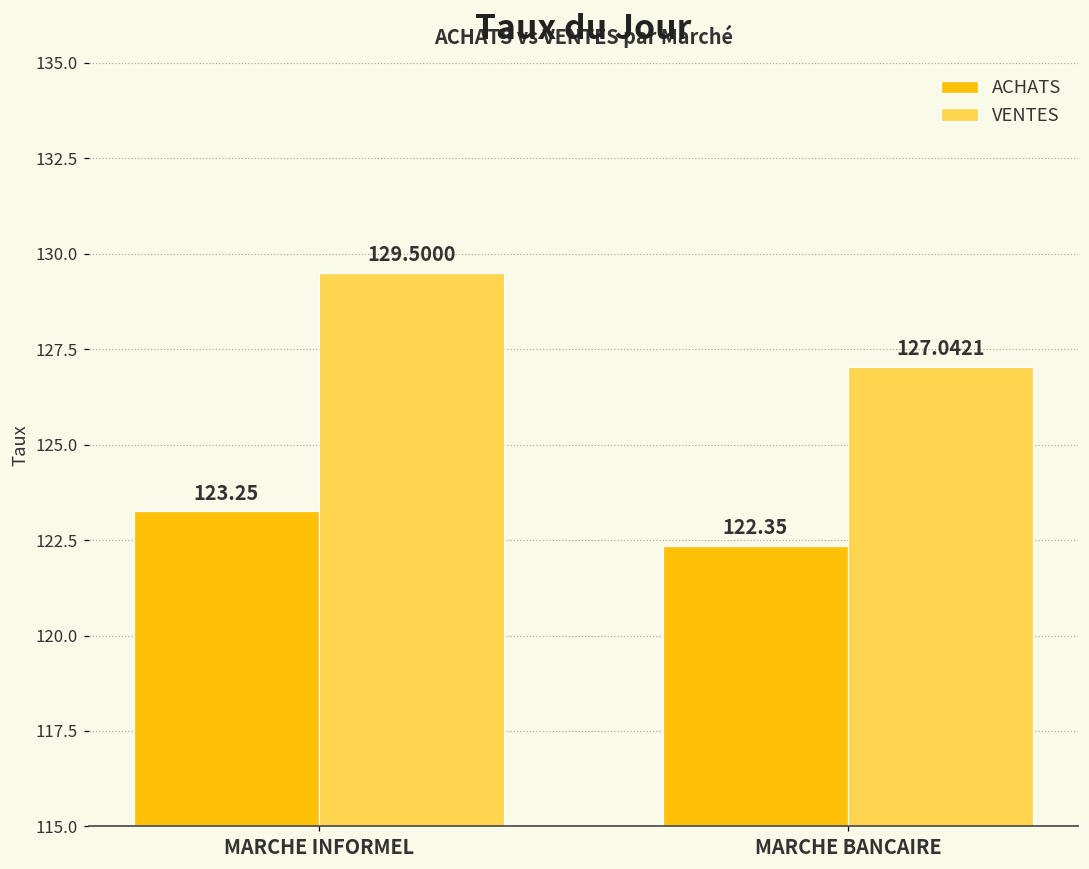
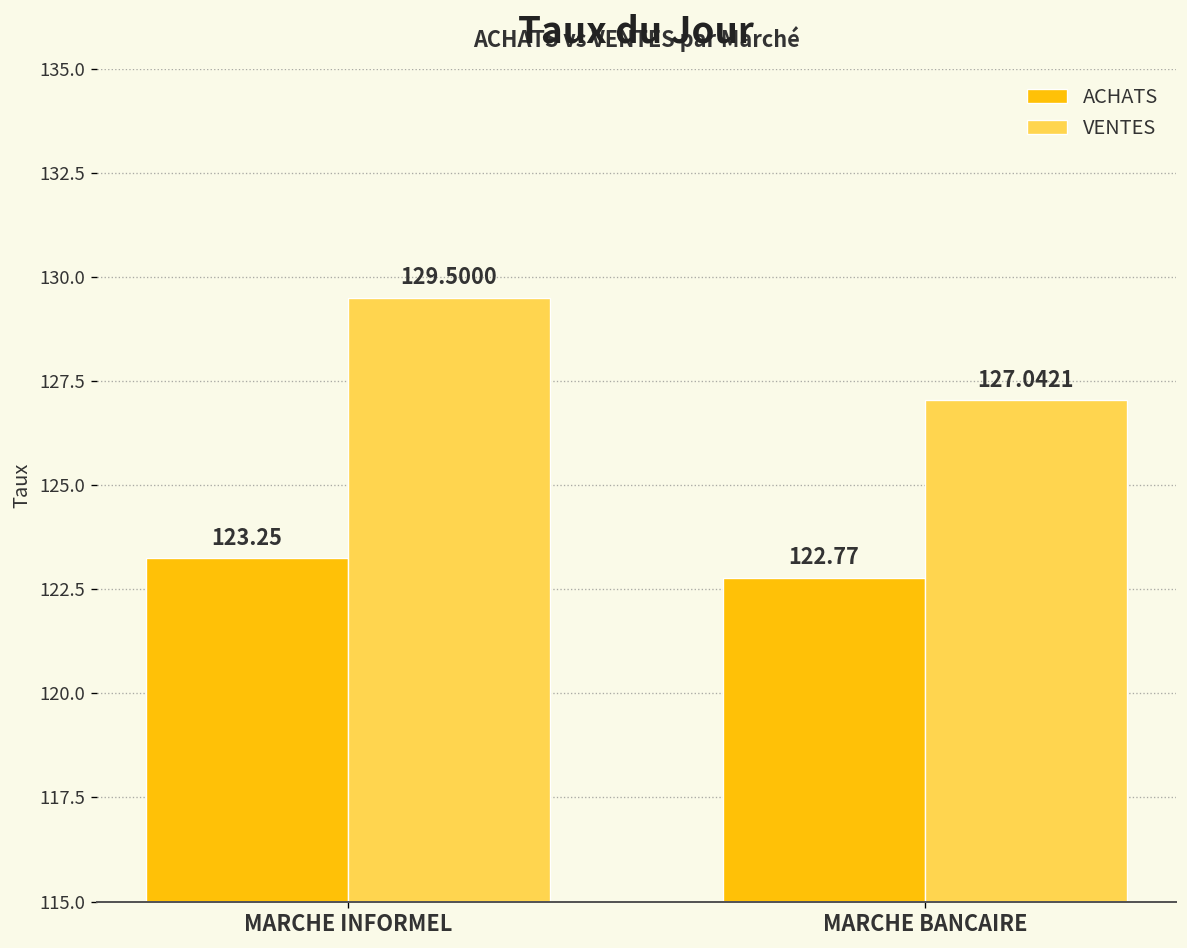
ACHATS, MARCHE BANCAIRE: 122.35 -> 122.77
